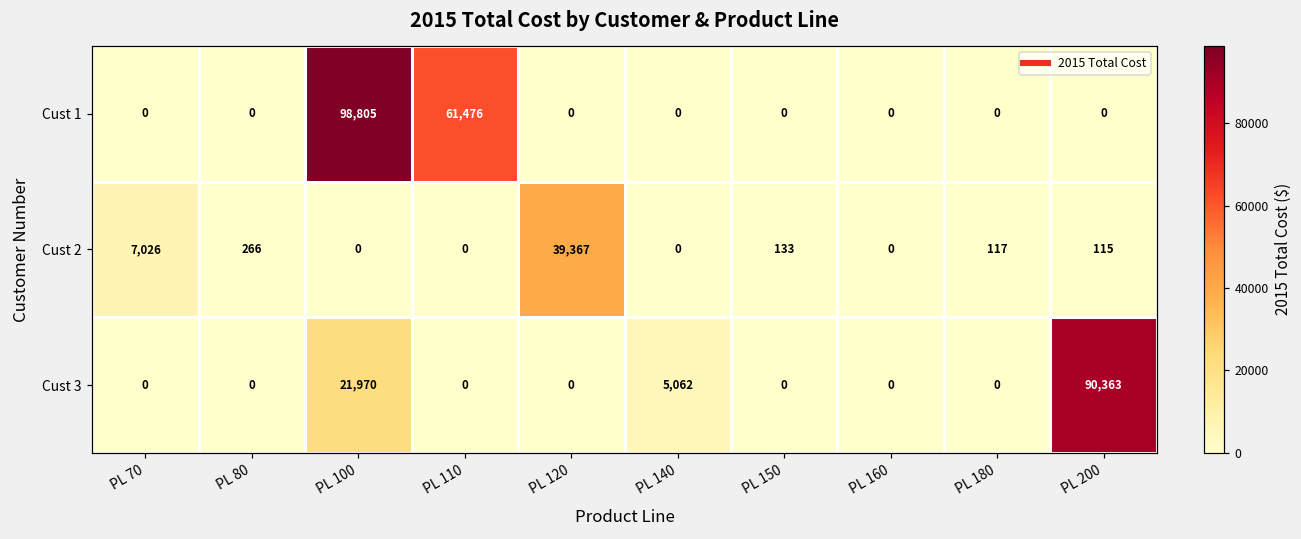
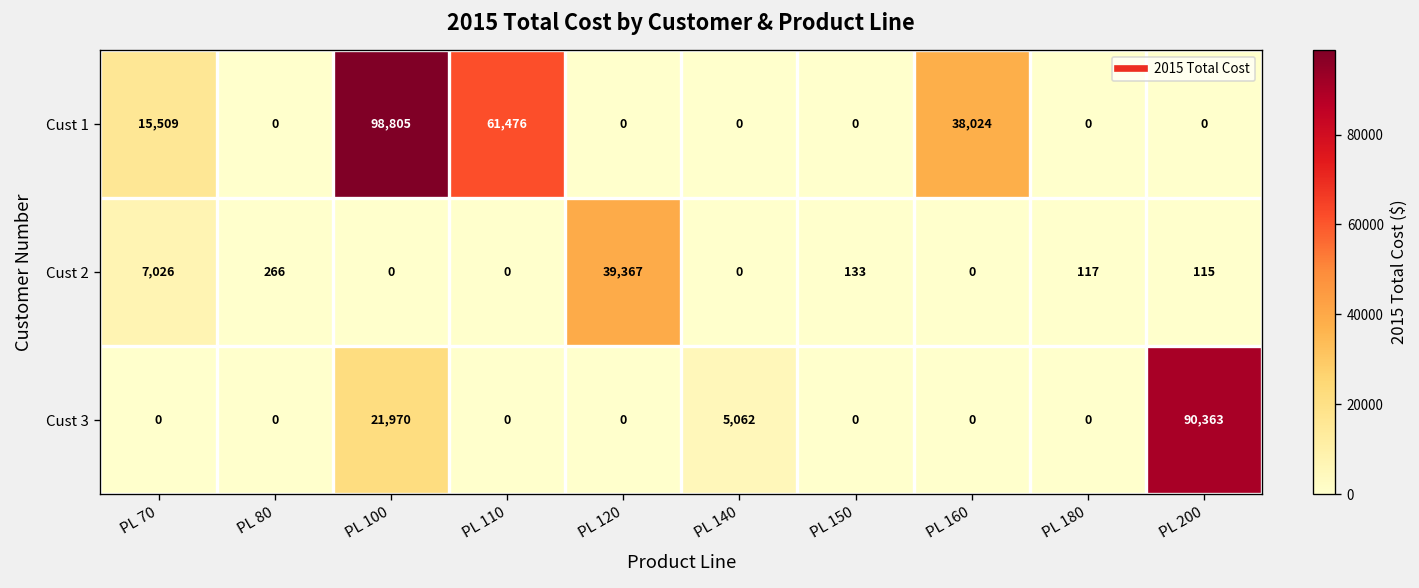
Cust 1, PL 70: 0 -> 15,509
Cust 1, PL 160: 0 -> 38,024
